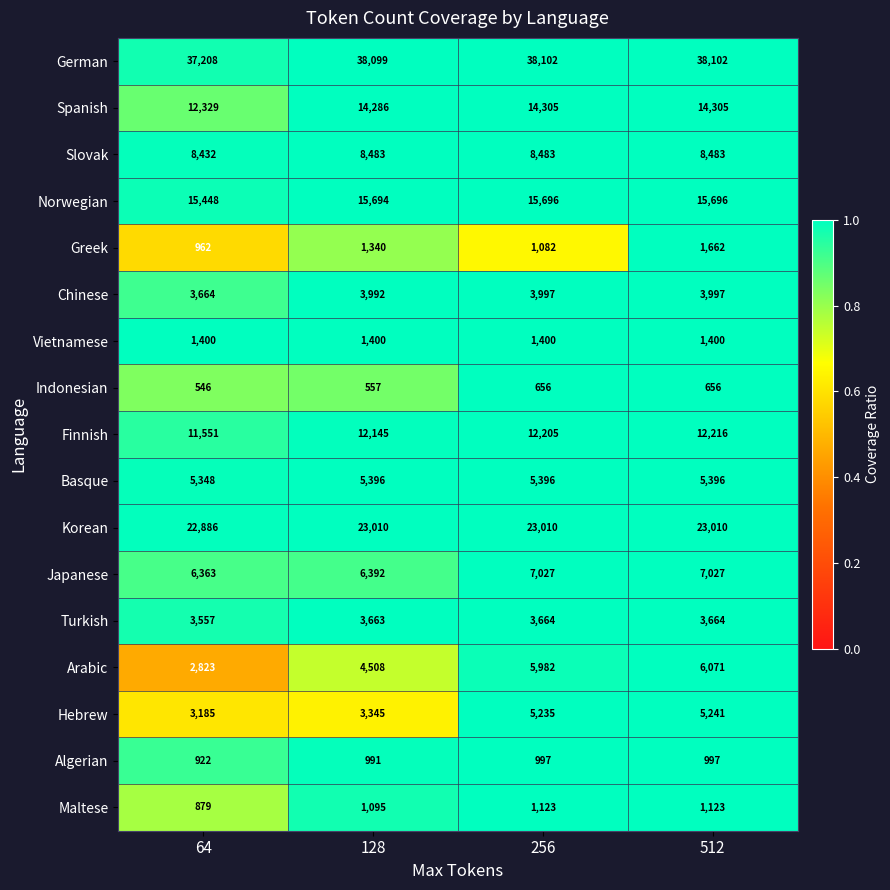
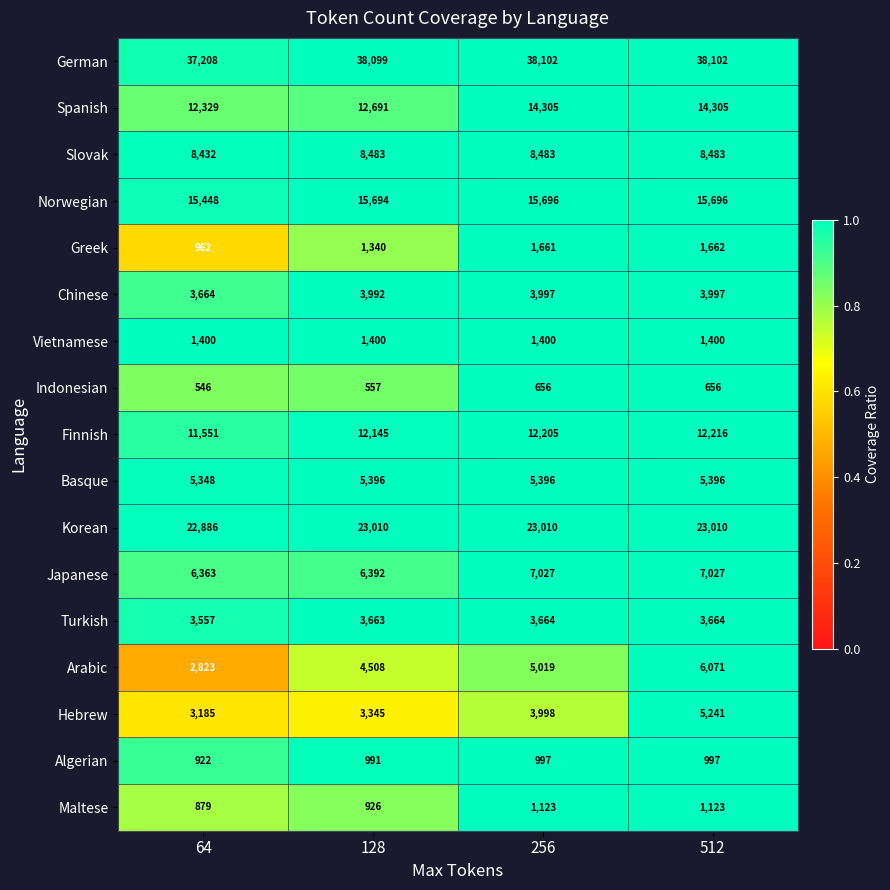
Spanish, 128: 14,286 -> 12,691
Greek, 256: 1,082 -> 1,661
Arabic, 256: 5,982 -> 5,019
Hebrew, 256: 5,235 -> 3,998
Maltese, 128: 1,095 -> 926
